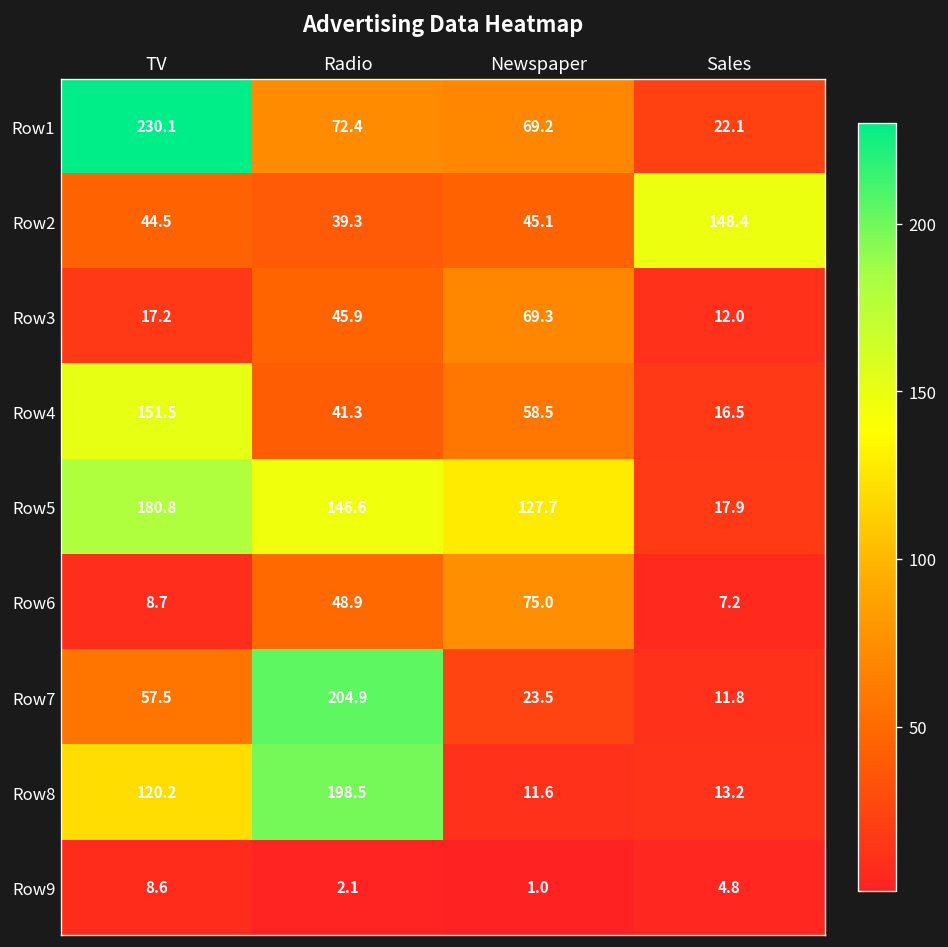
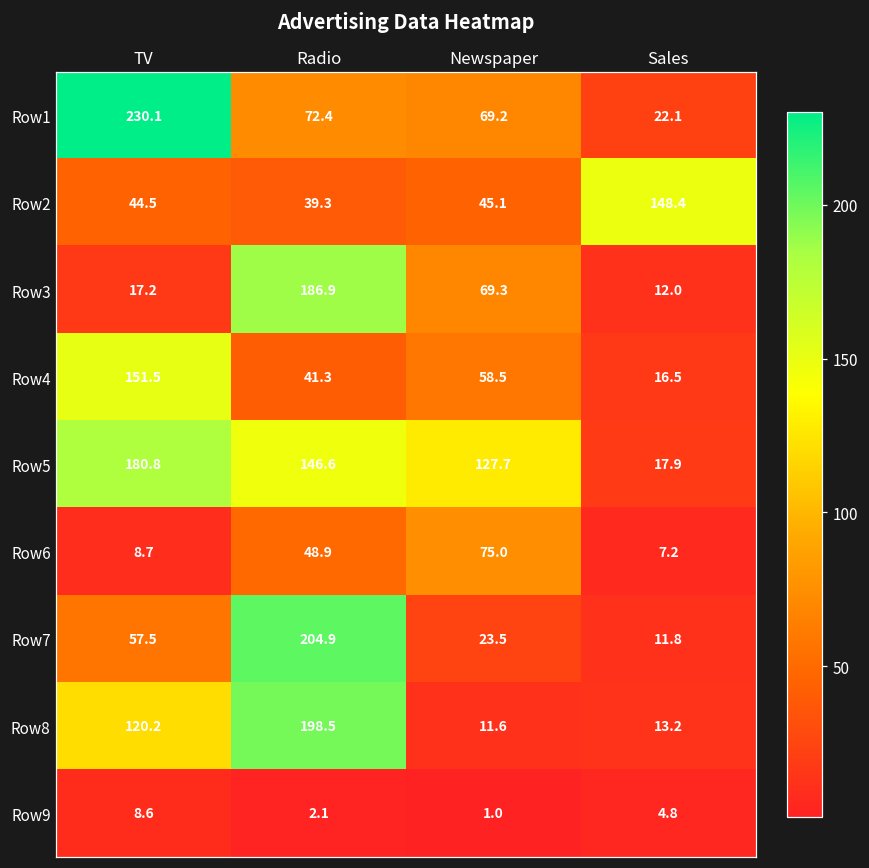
Row3, Radio: 45.9 -> 186.9
